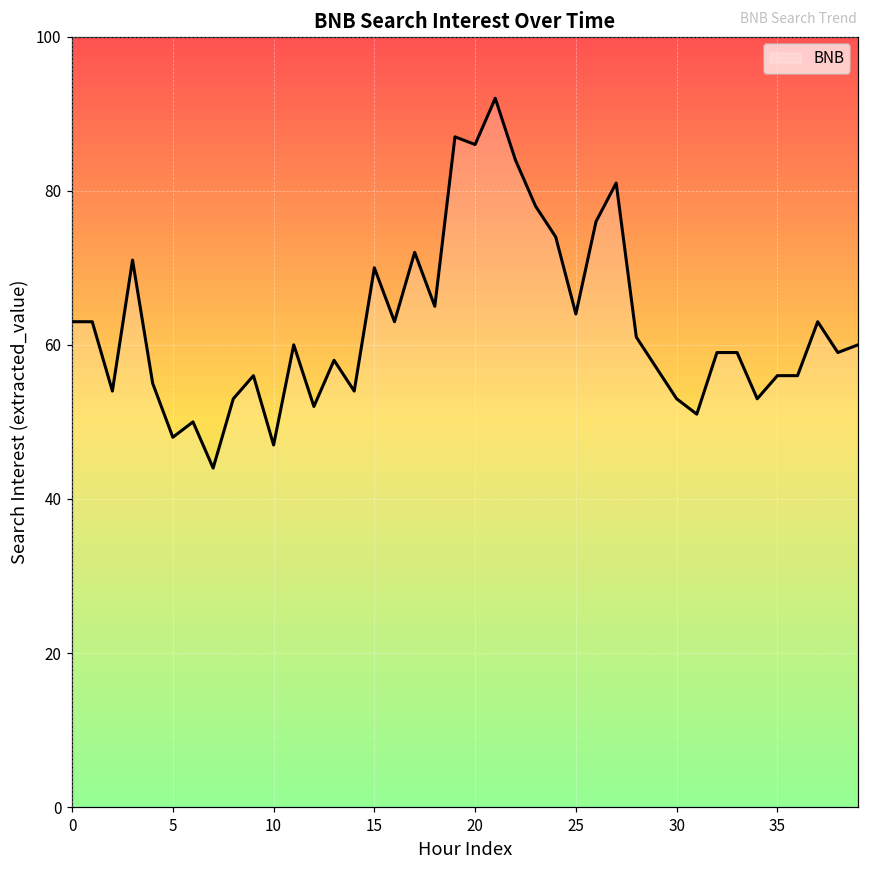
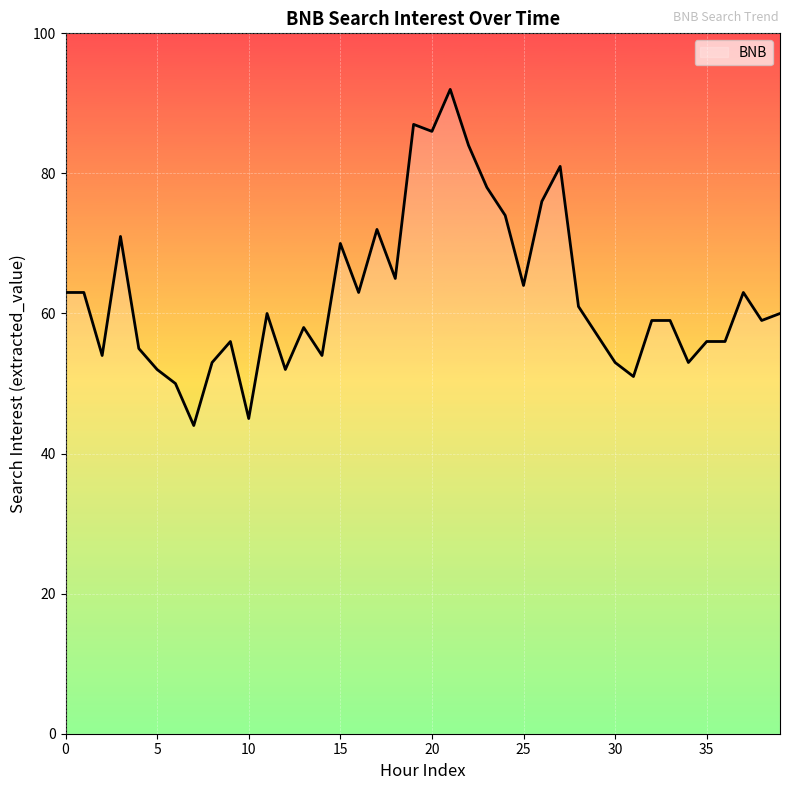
5: 48 -> 52
10: 47 -> 45
